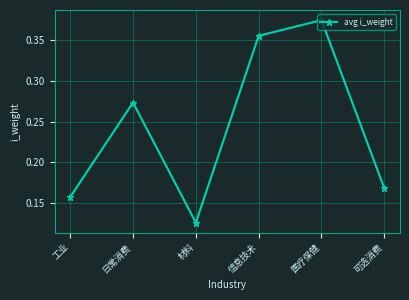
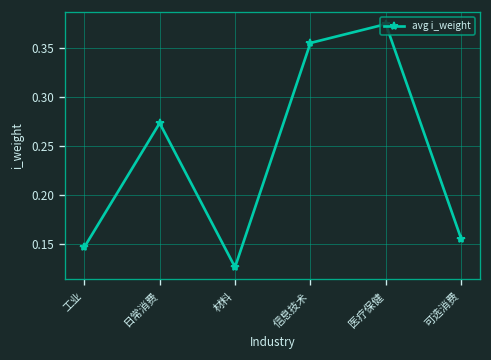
工业: 0.16 -> 0.15
可选消费: 0.17 -> 0.16
